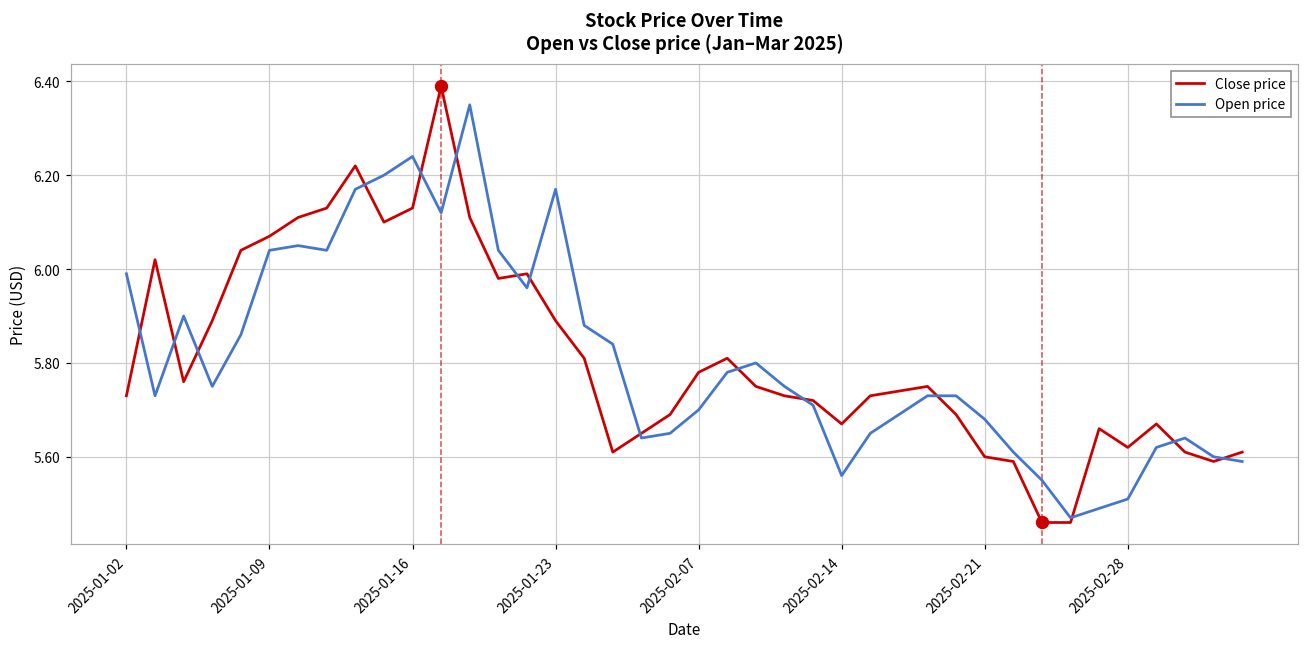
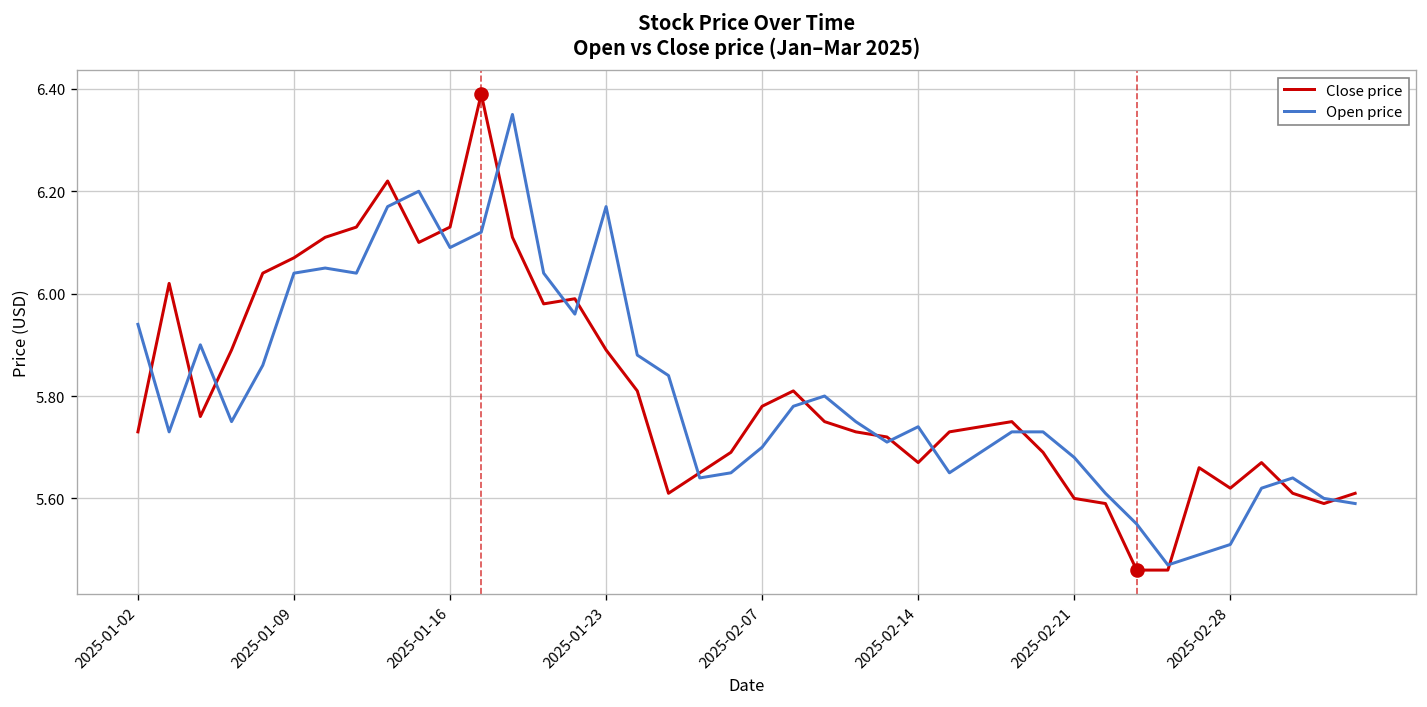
Open price, 2025-01-02: 5.99 -> 5.94
Open price, 2025-01-16: 6.24 -> 6.09
Open price, 2025-02-14: 5.56 -> 5.74
